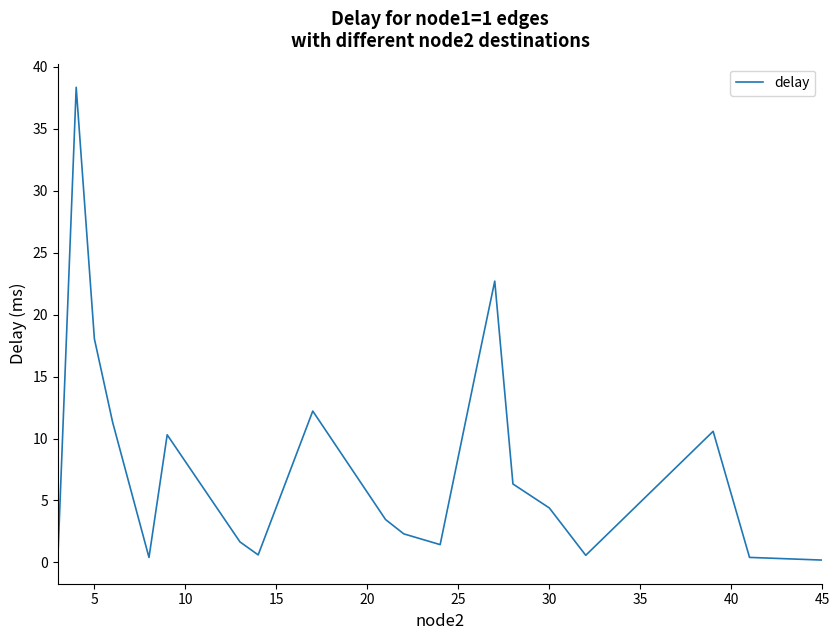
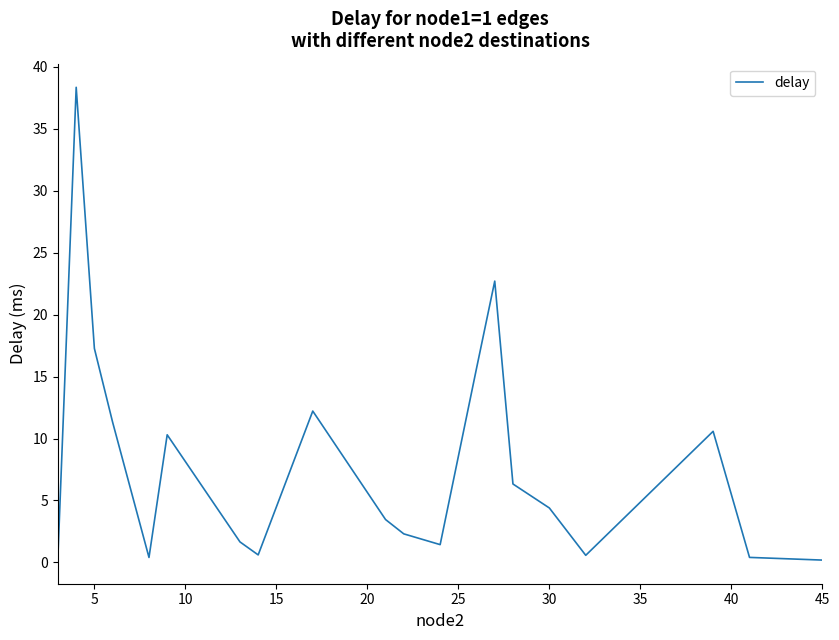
5: 18.0 -> 17.3
